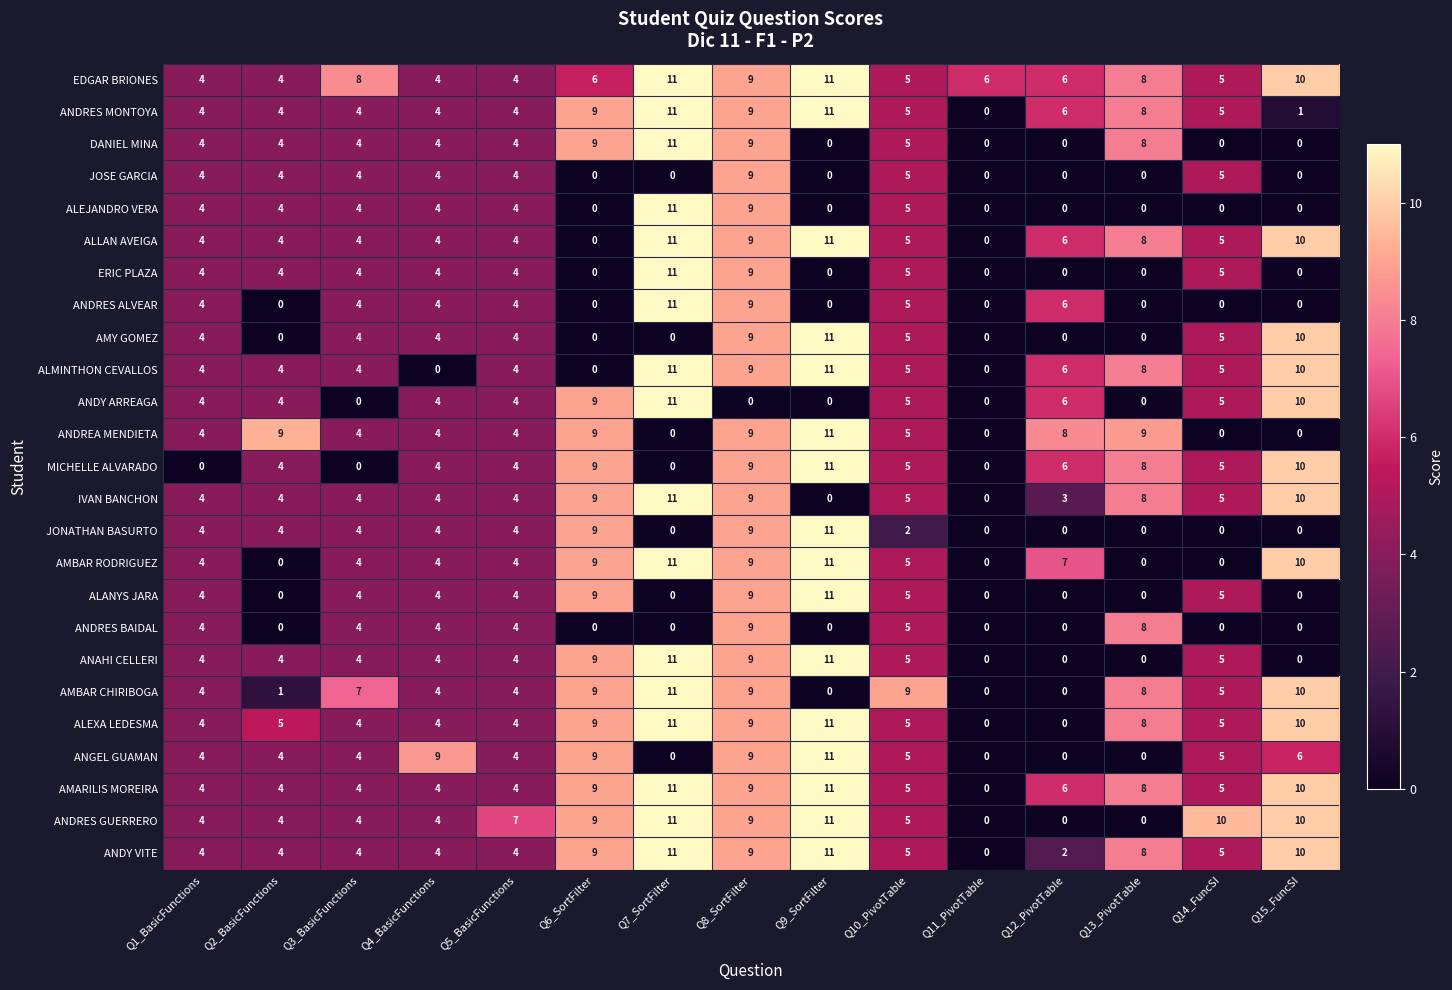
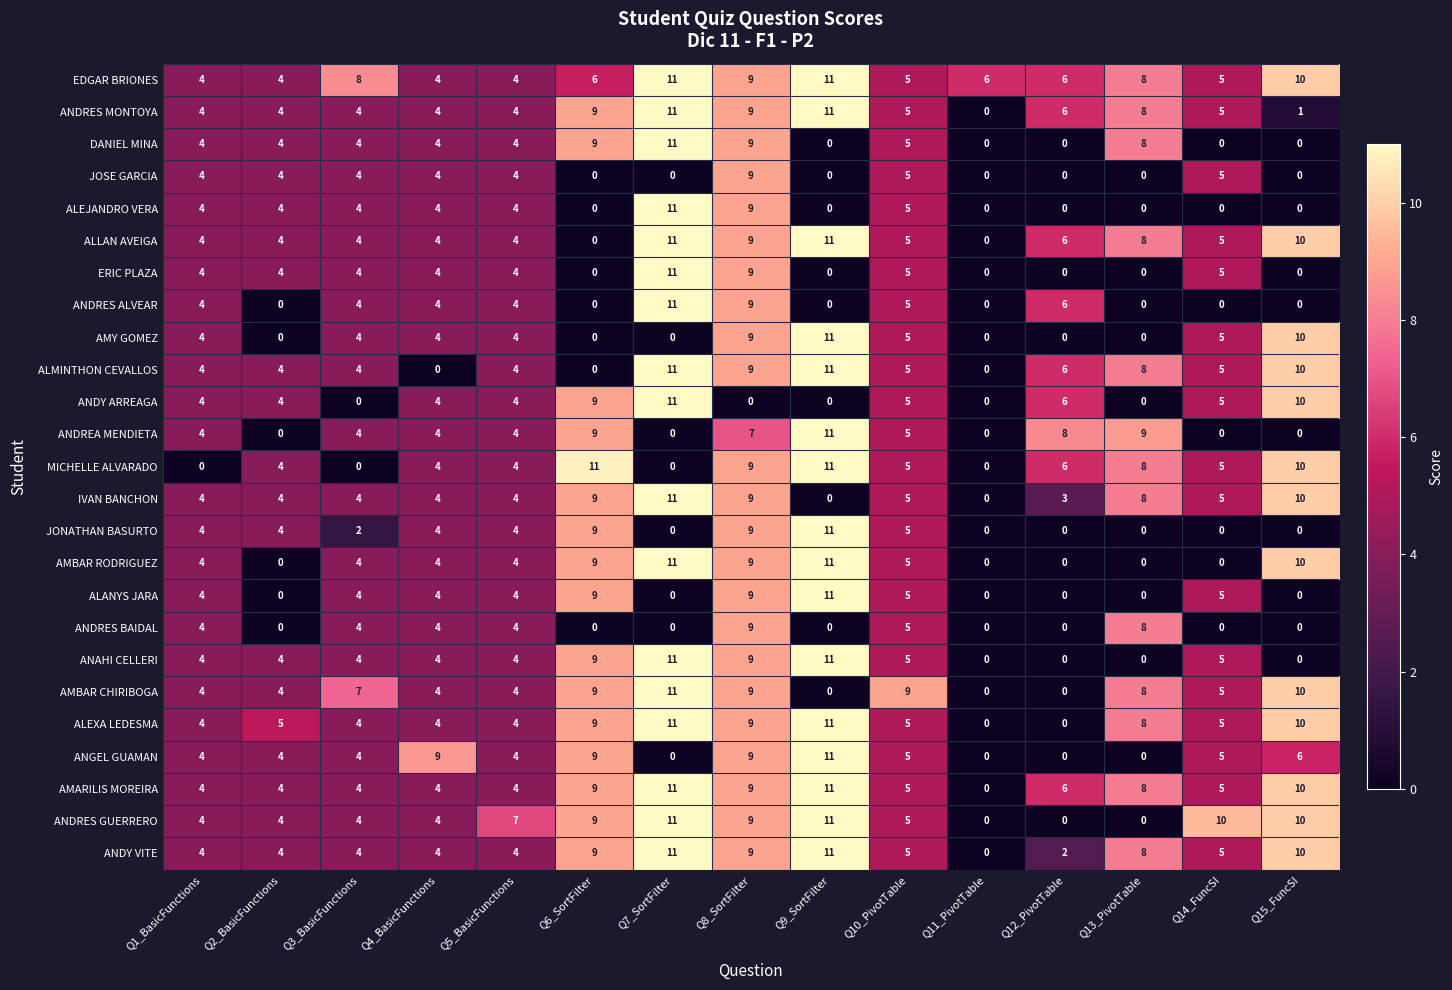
ANDREA MENDIETA, Q2_BasicFunctions: 9 -> 0
ANDREA MENDIETA, Q8_SortFilter: 9 -> 7
MICHELLE ALVARADO, Q6_SortFilter: 9 -> 11
JONATHAN BASURTO, Q3_BasicFunctions: 4 -> 2
JONATHAN BASURTO, Q10_PivotTable: 2 -> 5
AMBAR RODRIGUEZ, Q12_PivotTable: 7 -> 0
AMBAR CHIRIBOGA, Q2_BasicFunctions: 1 -> 4
